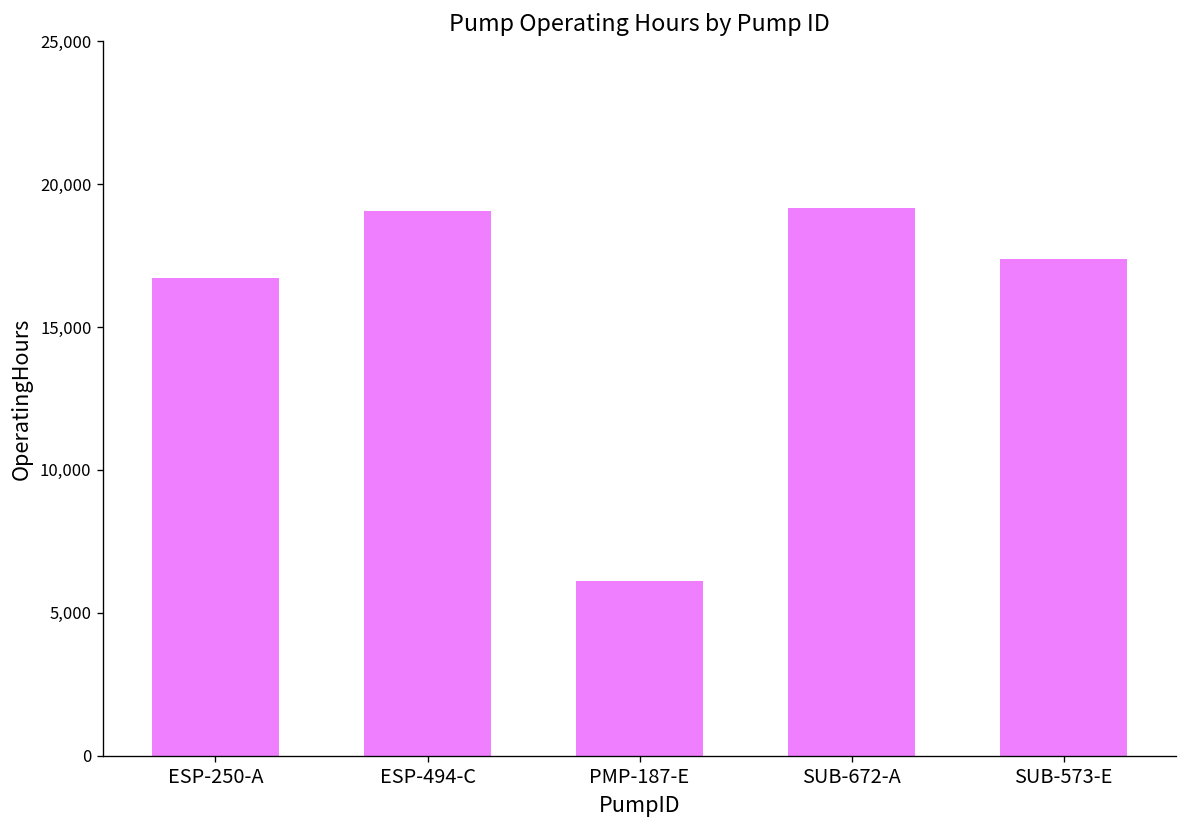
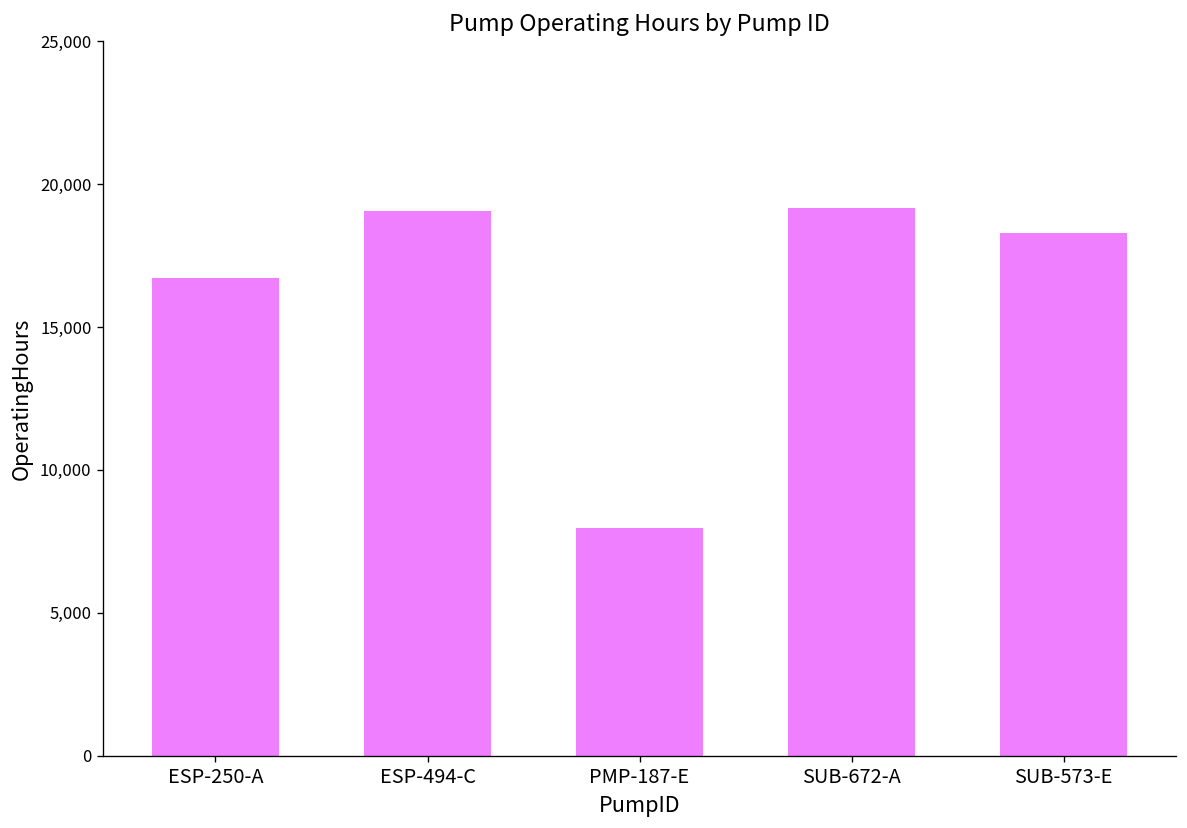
PMP-187-E: 6,100 -> 8,000
SUB-573-E: 17,400 -> 18,300
